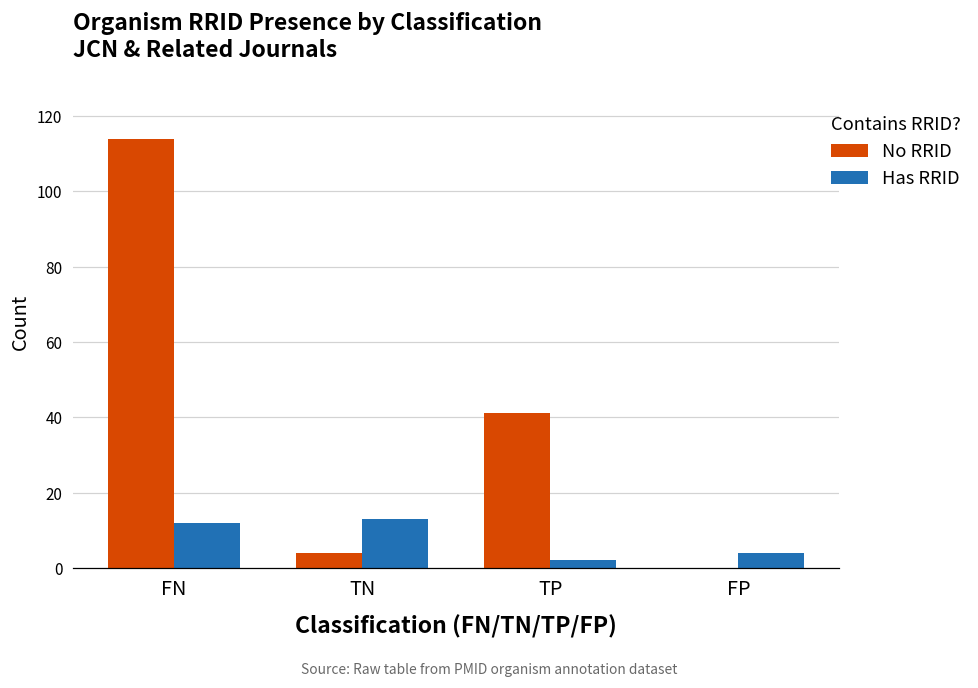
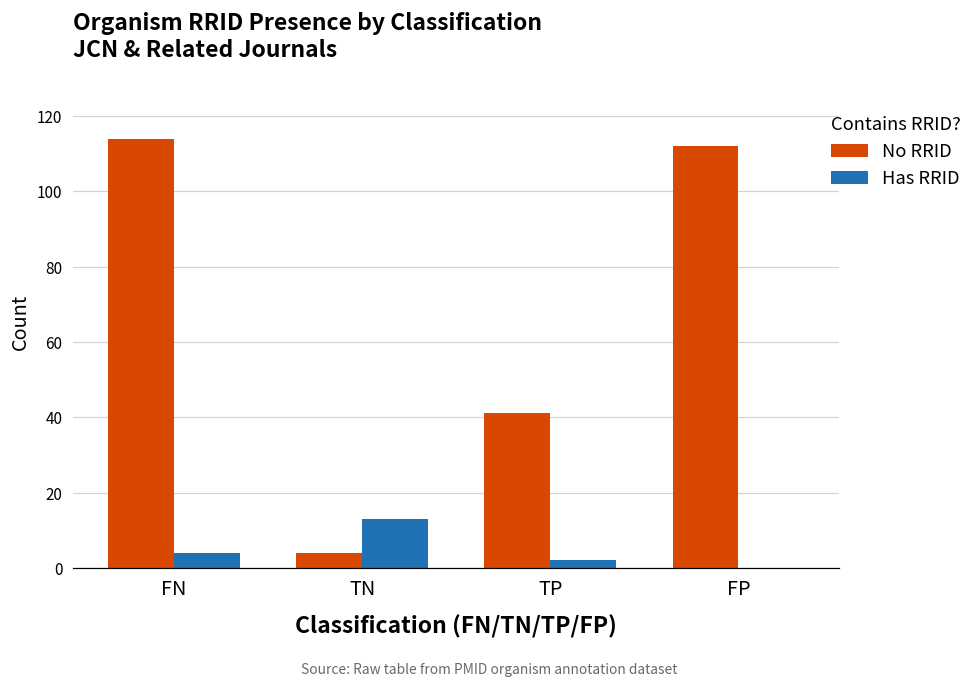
Has RRID, FN: 12 -> 4
No RRID, FP: 0 -> 112
Has RRID, FP: 4 -> 0
